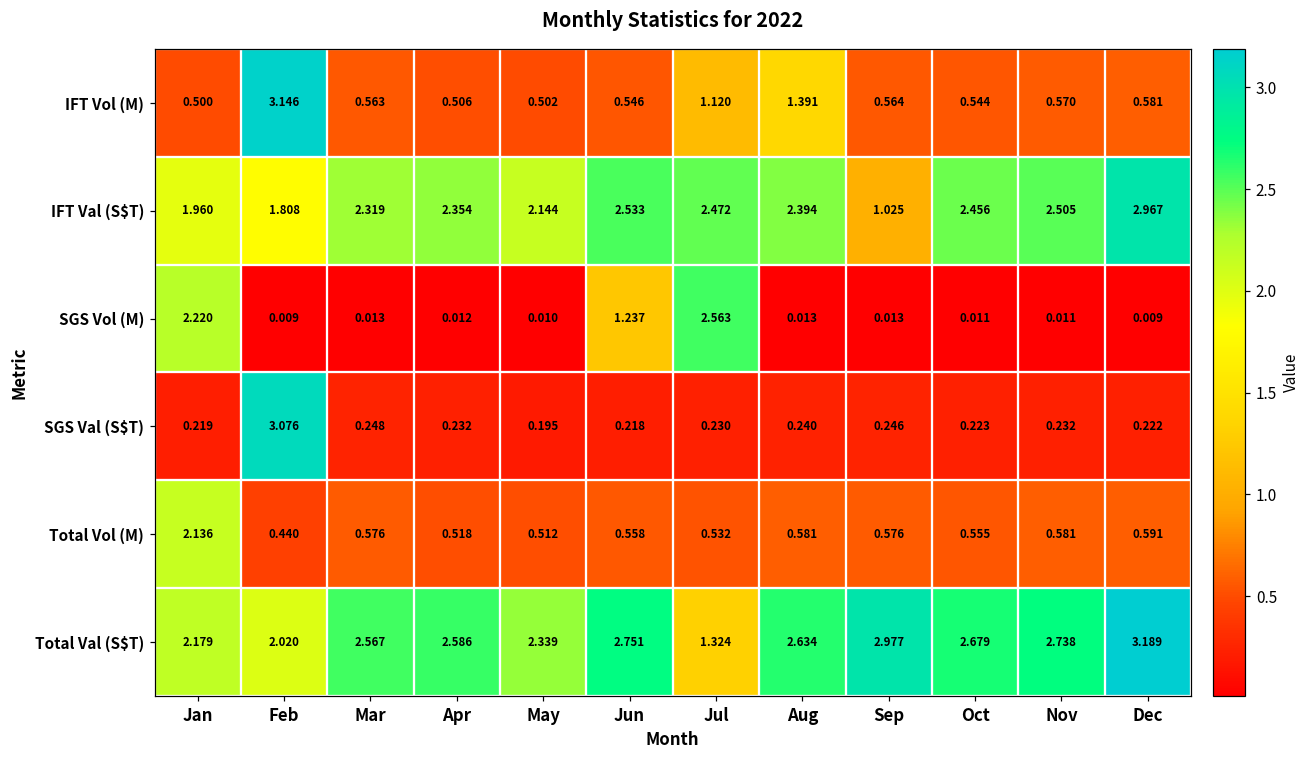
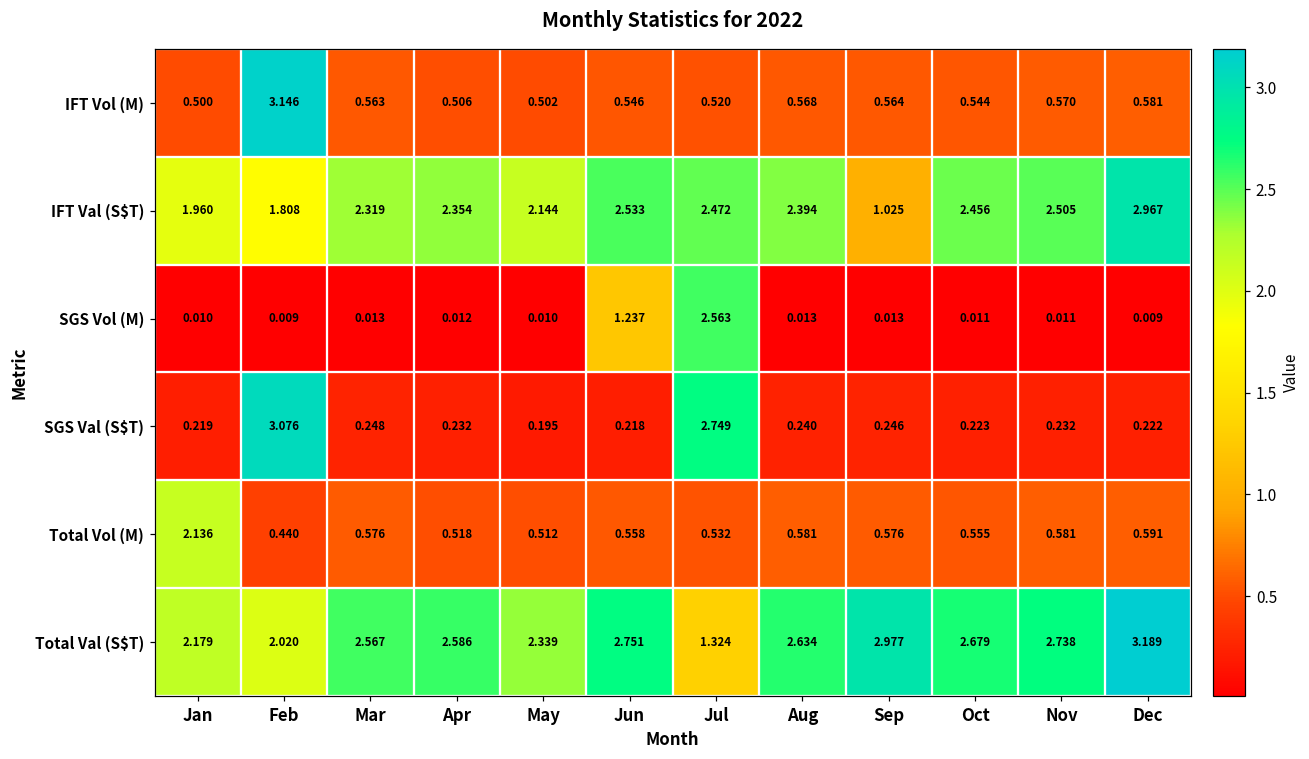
IFT Vol (M), Jul: 1.120 -> 0.520
IFT Vol (M), Aug: 1.391 -> 0.568
SGS Vol (M), Jan: 2.220 -> 0.010
SGS Val (S$T), Jul: 0.230 -> 2.749
